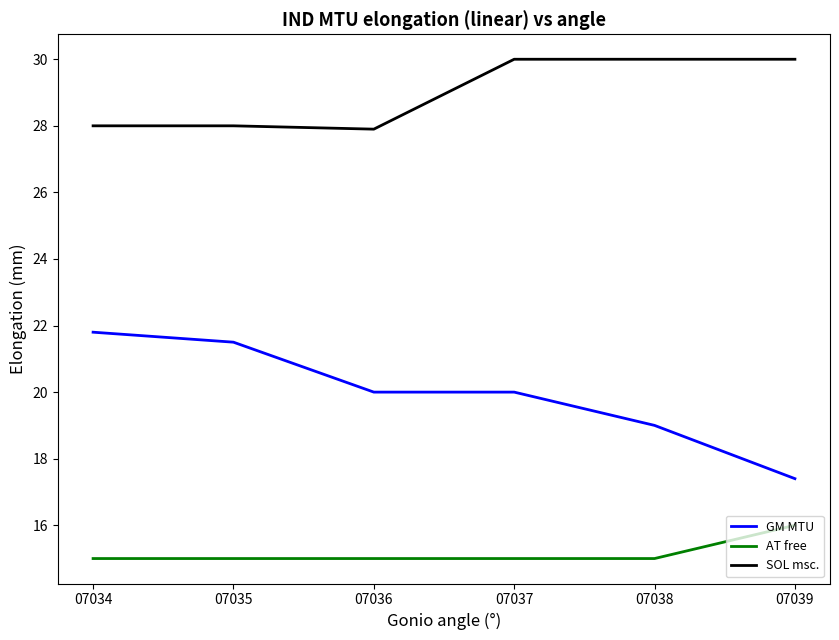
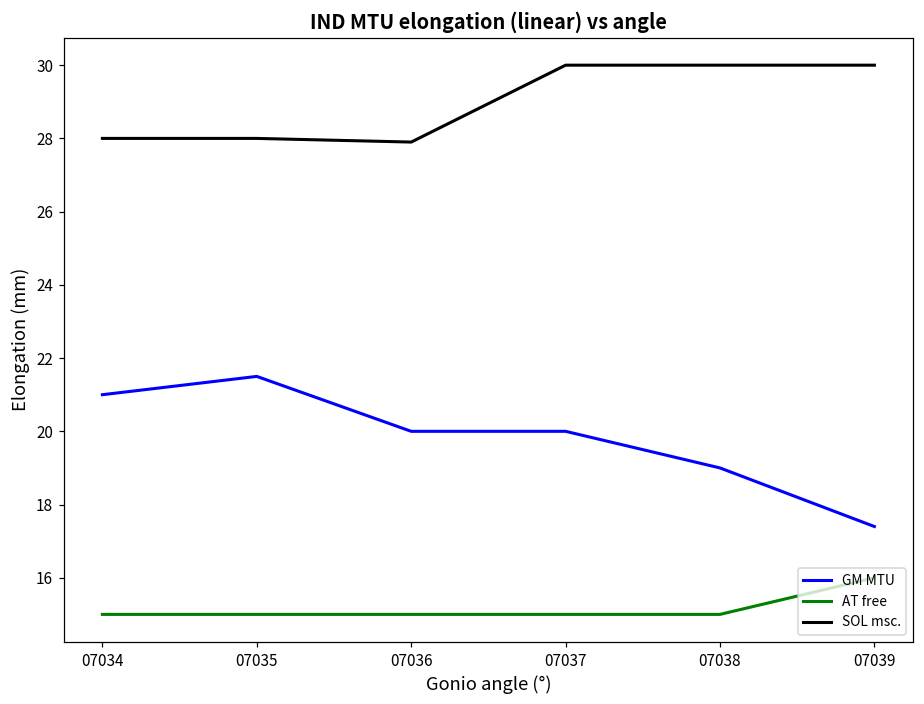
GM MTU, 07034: 21.8 -> 21.0
